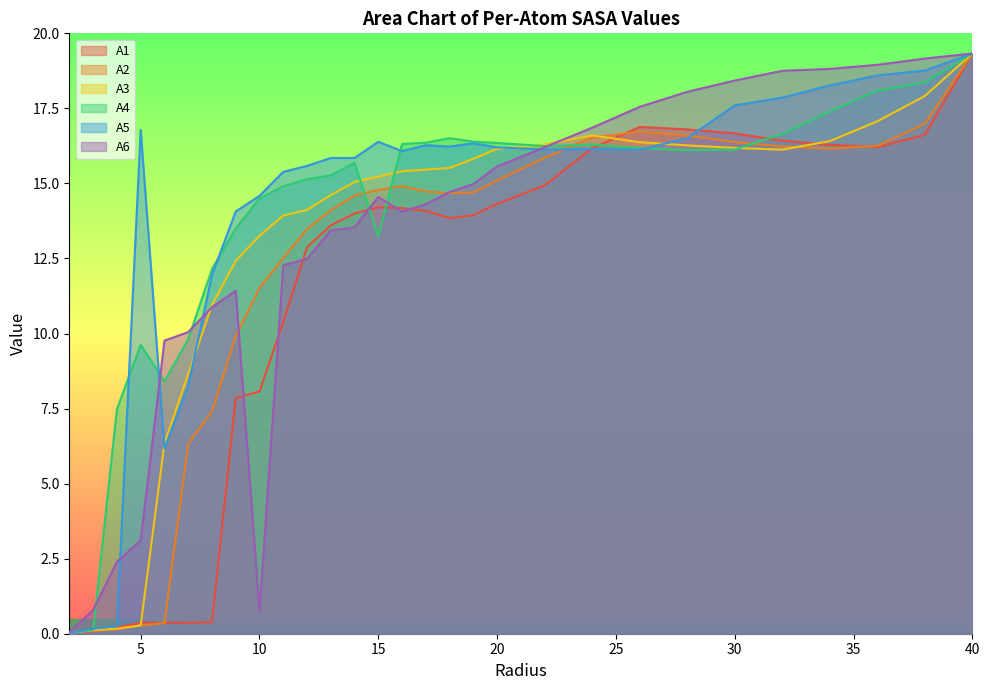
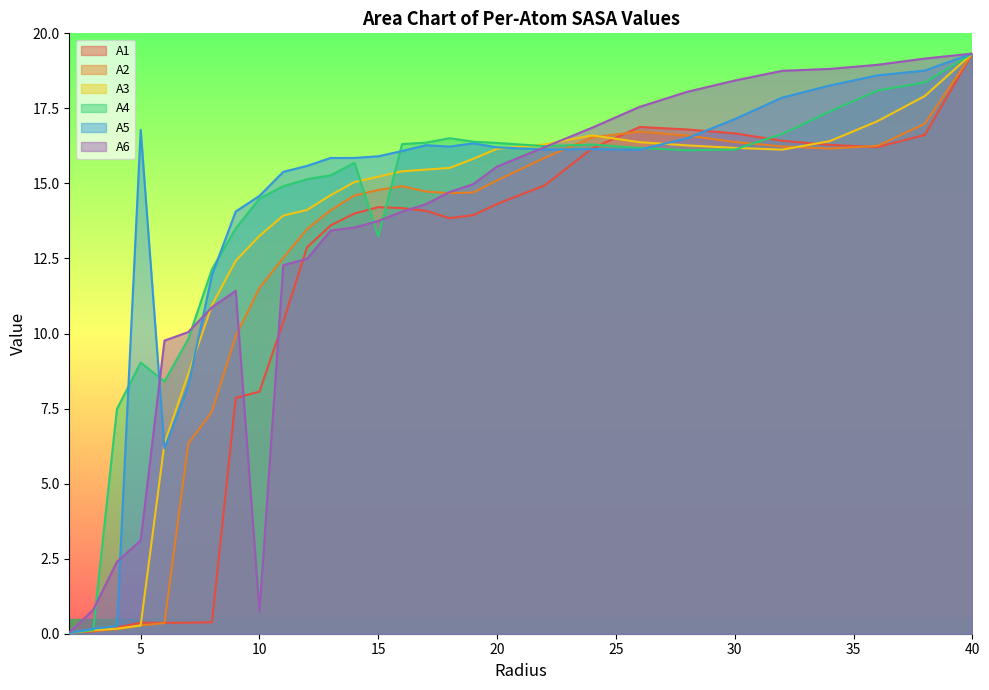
A4, 5: 9.6 -> 9.0
A5, 15: 16.4 -> 15.9
A6, 15: 14.6 -> 13.7
A5, 30: 17.6 -> 17.1
